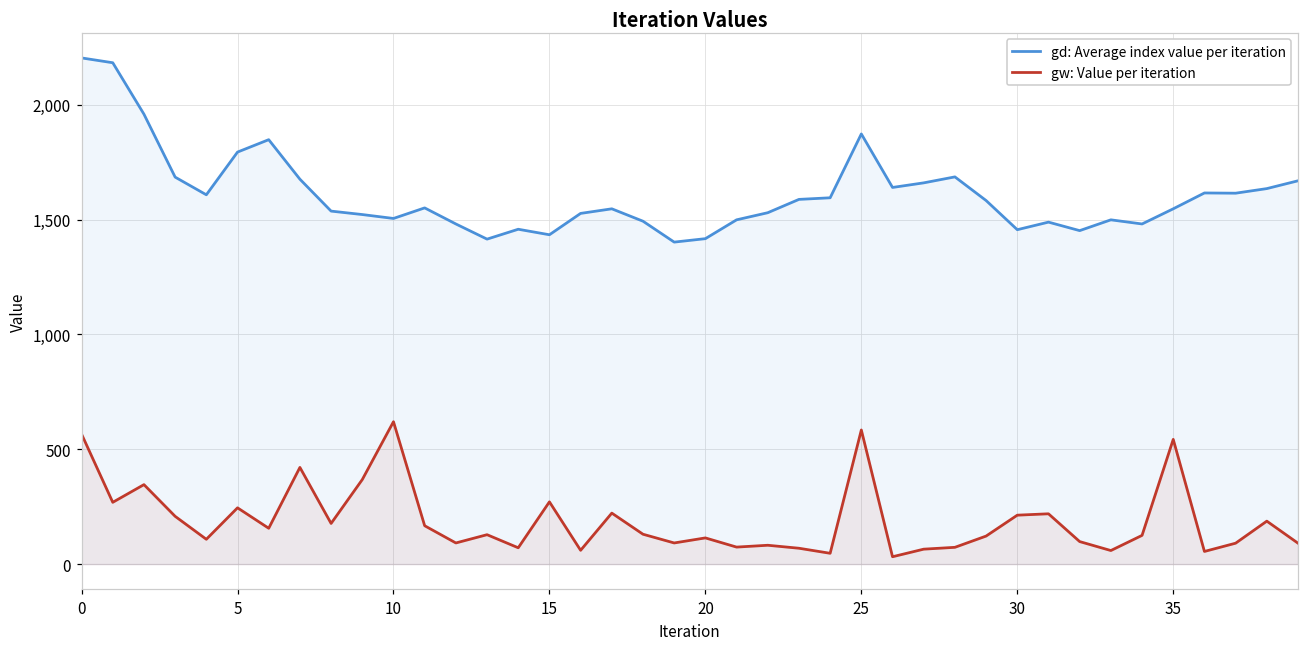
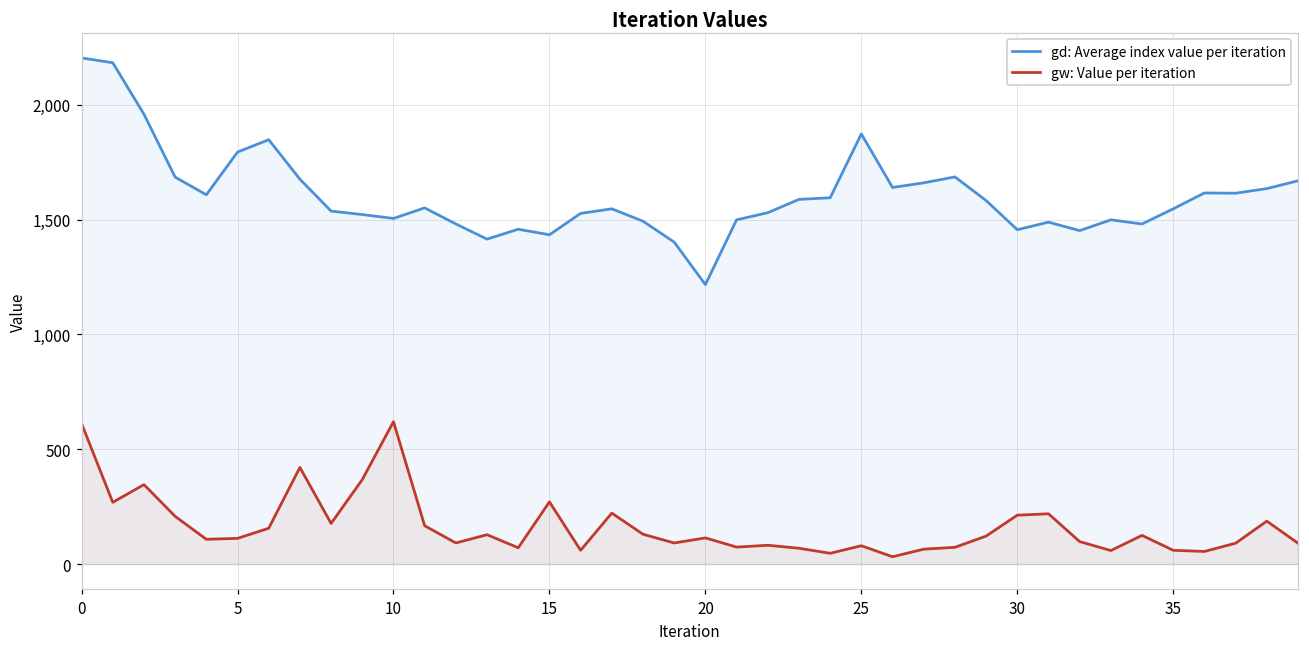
gw: Value per iteration, 0: 570 -> 610
gw: Value per iteration, 5: 250 -> 110
gd: Average index value per iteration, 20: 1,420 -> 1,220
gw: Value per iteration, 25: 580 -> 80
gw: Value per iteration, 35: 540 -> 60
